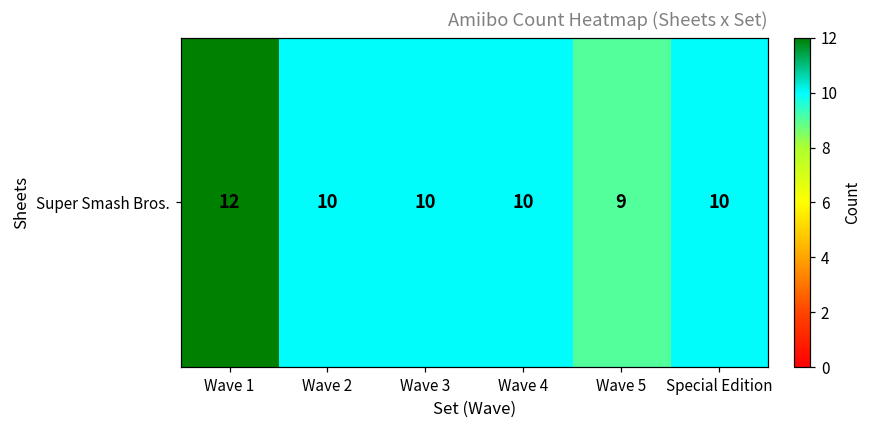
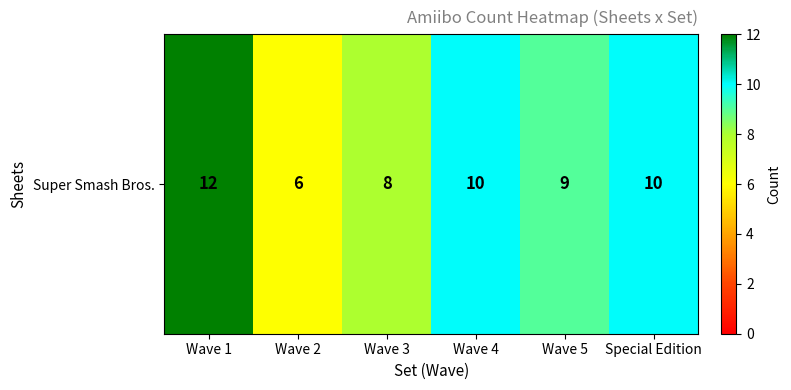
Super Smash Bros., Wave 2: 10 -> 6
Super Smash Bros., Wave 3: 10 -> 8
